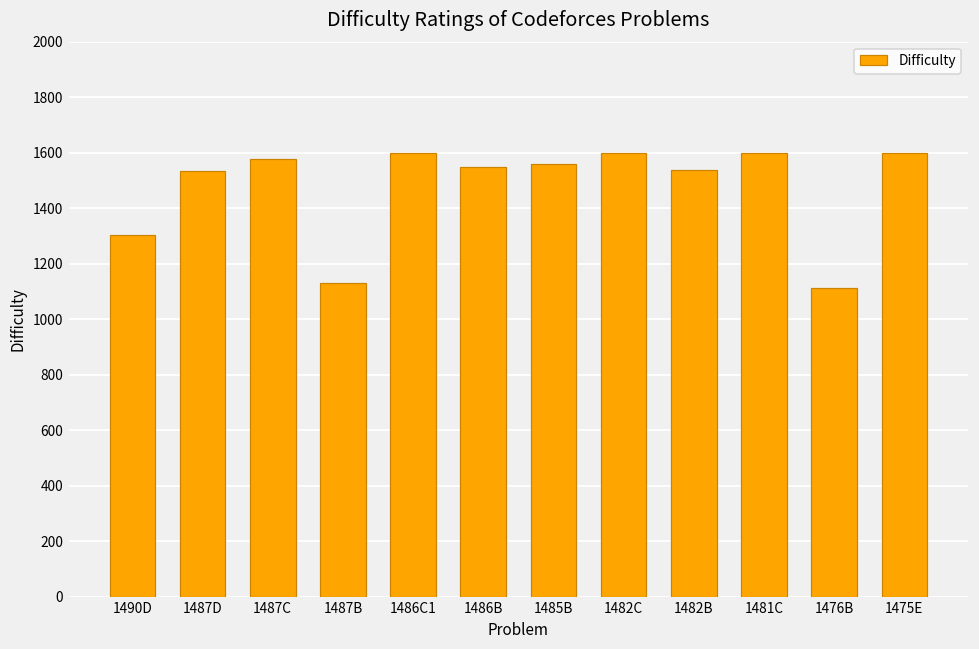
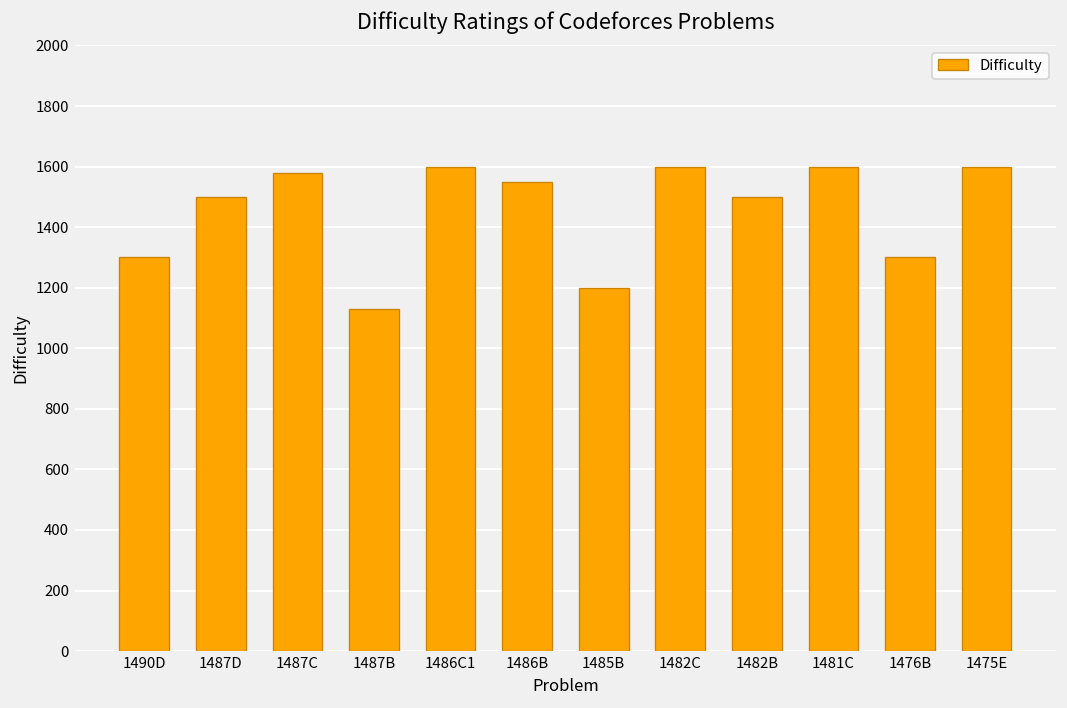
1487D: 1530 -> 1500
1485B: 1560 -> 1200
1482B: 1540 -> 1500
1476B: 1110 -> 1300
